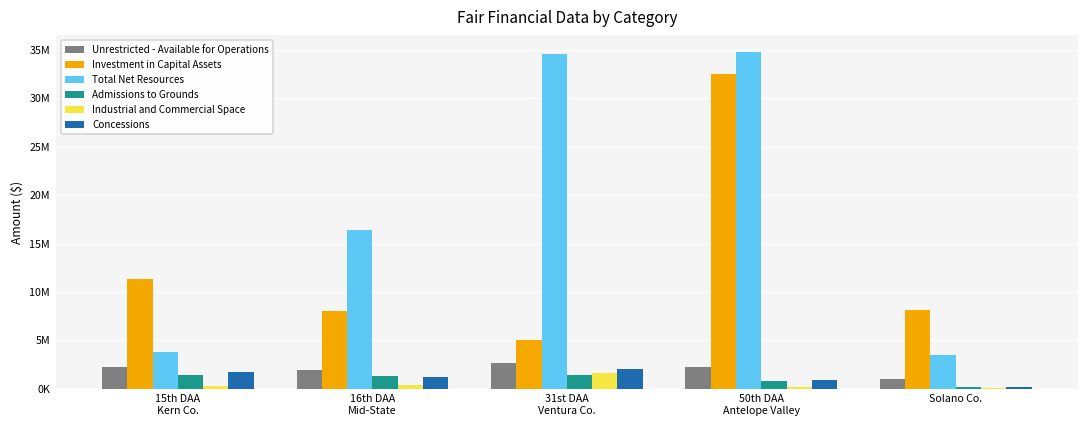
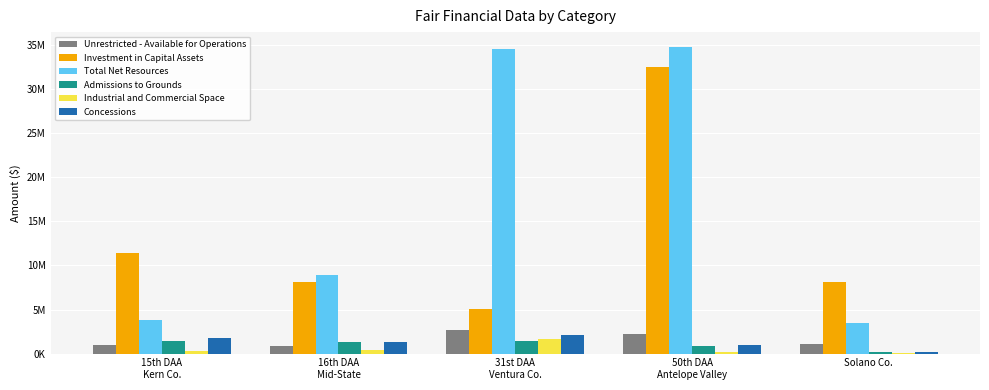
Unrestricted - Available for Operations, 15th DAA Kern Co.: 2000000 -> 1000000
Unrestricted - Available for Operations, 16th DAA Mid-State: 2000000 -> 1000000
Total Net Resources, 16th DAA Mid-State: 16000000 -> 9000000
